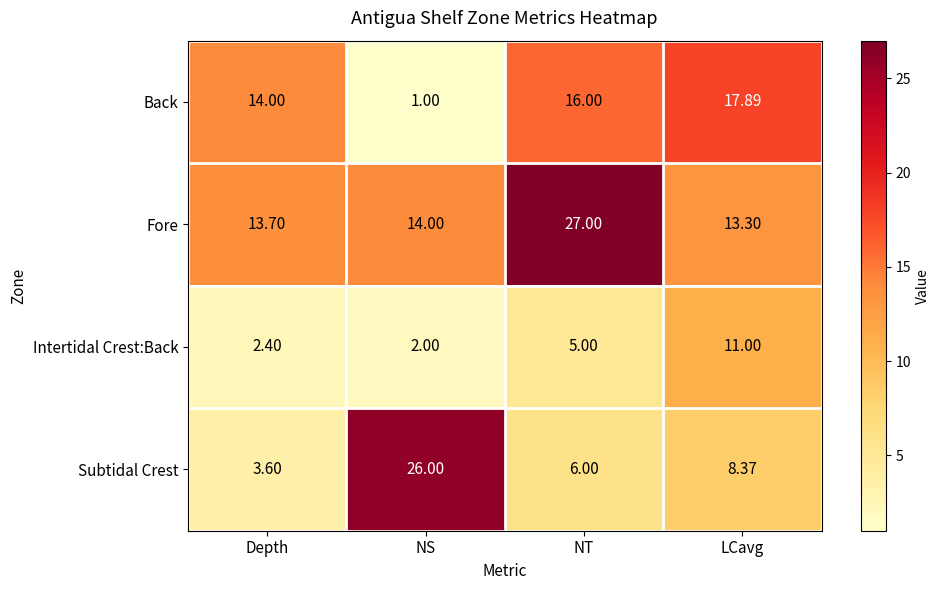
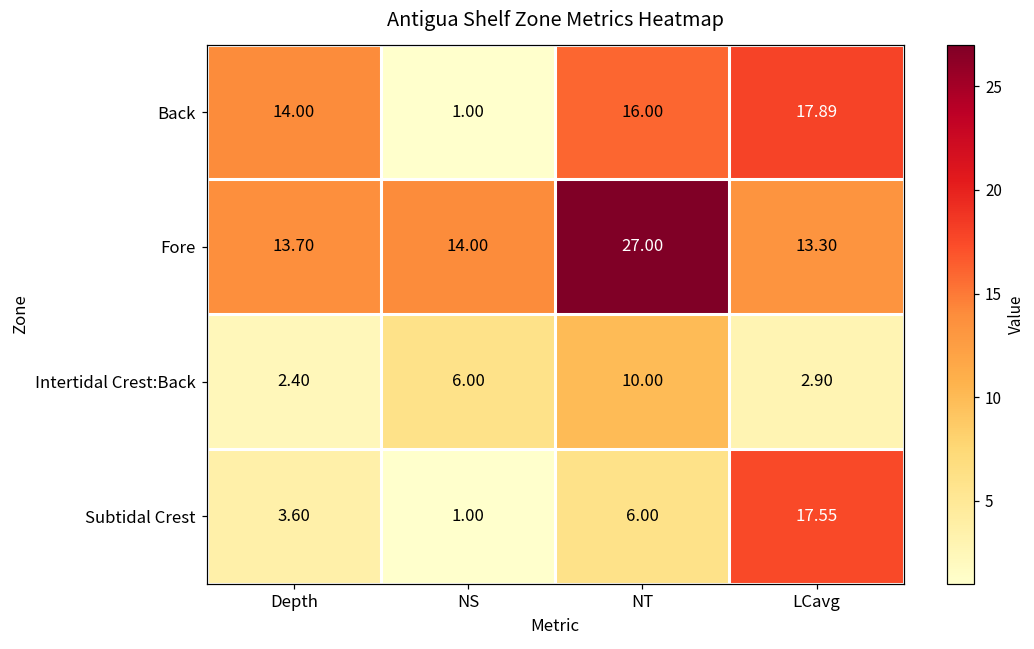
Intertidal Crest:Back, NS: 2.00 -> 6.00
Intertidal Crest:Back, NT: 5.00 -> 10.00
Intertidal Crest:Back, LCavg: 11.00 -> 2.90
Subtidal Crest, NS: 26.00 -> 1.00
Subtidal Crest, LCavg: 8.37 -> 17.55
